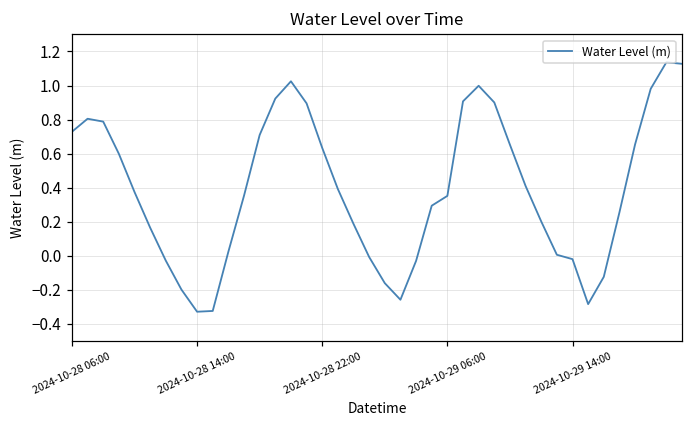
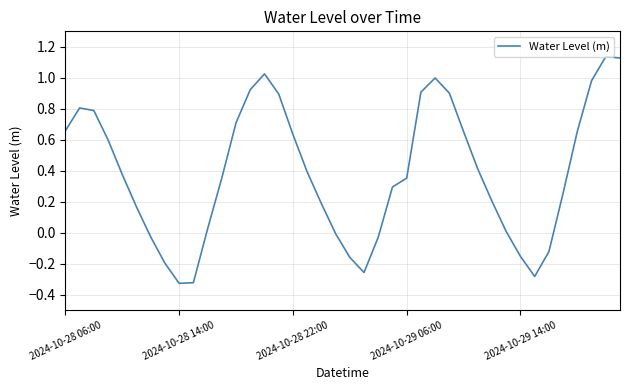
2024-10-28 06:00: 0.73 -> 0.66
2024-10-29 14:00: -0.02 -> -0.15
